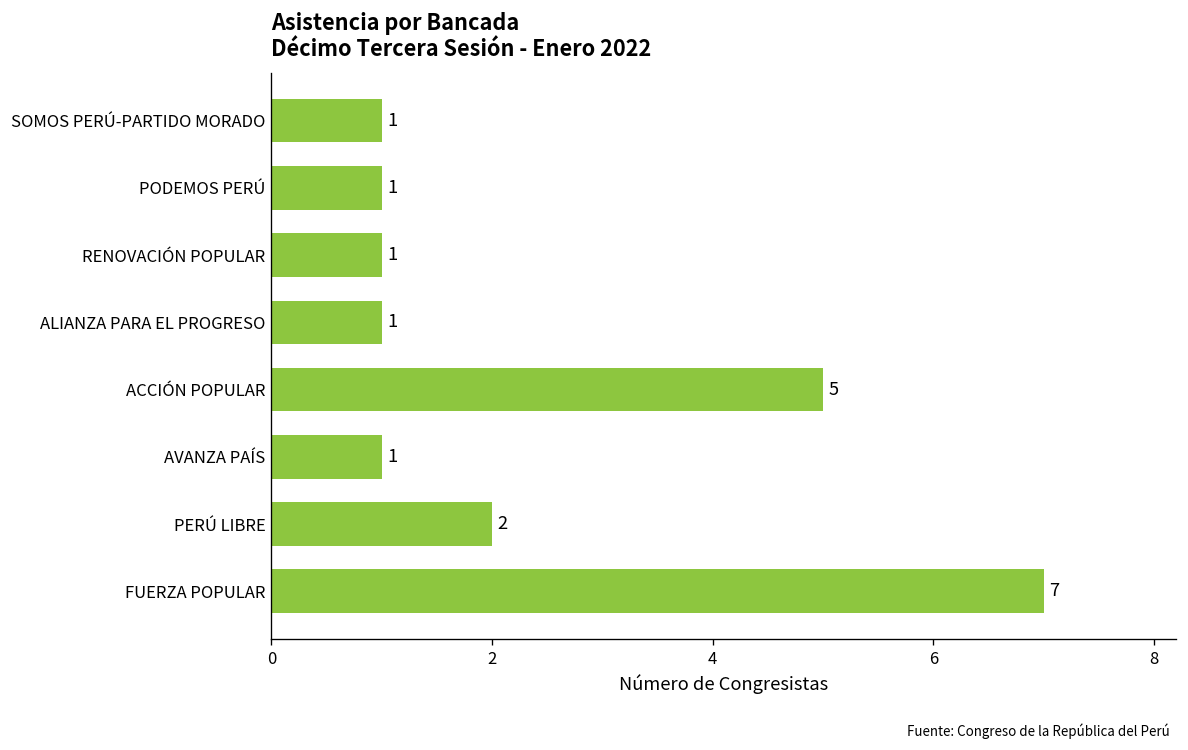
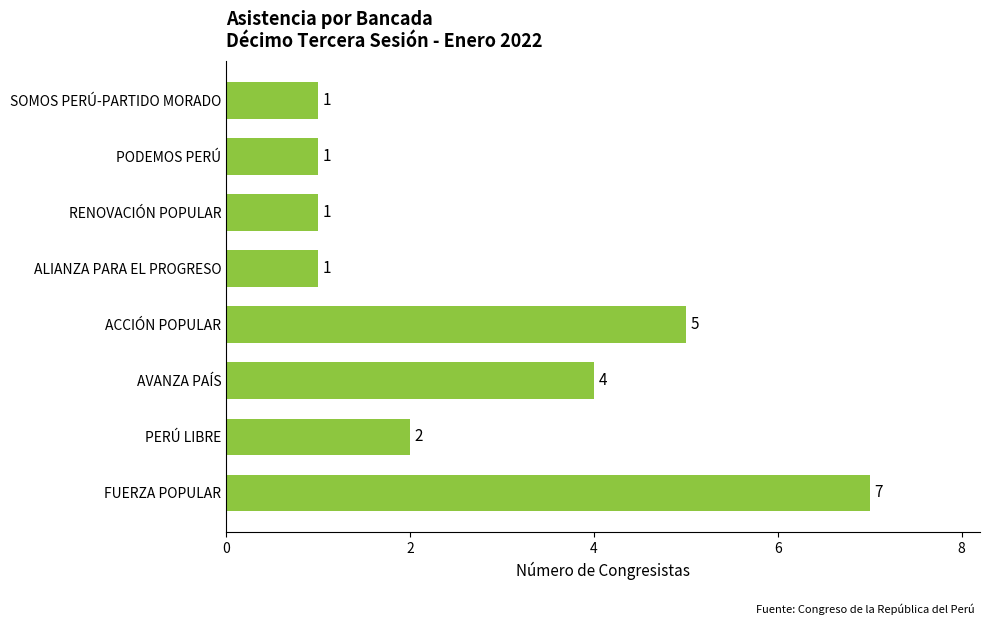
AVANZA PAÍS: 1 -> 4
